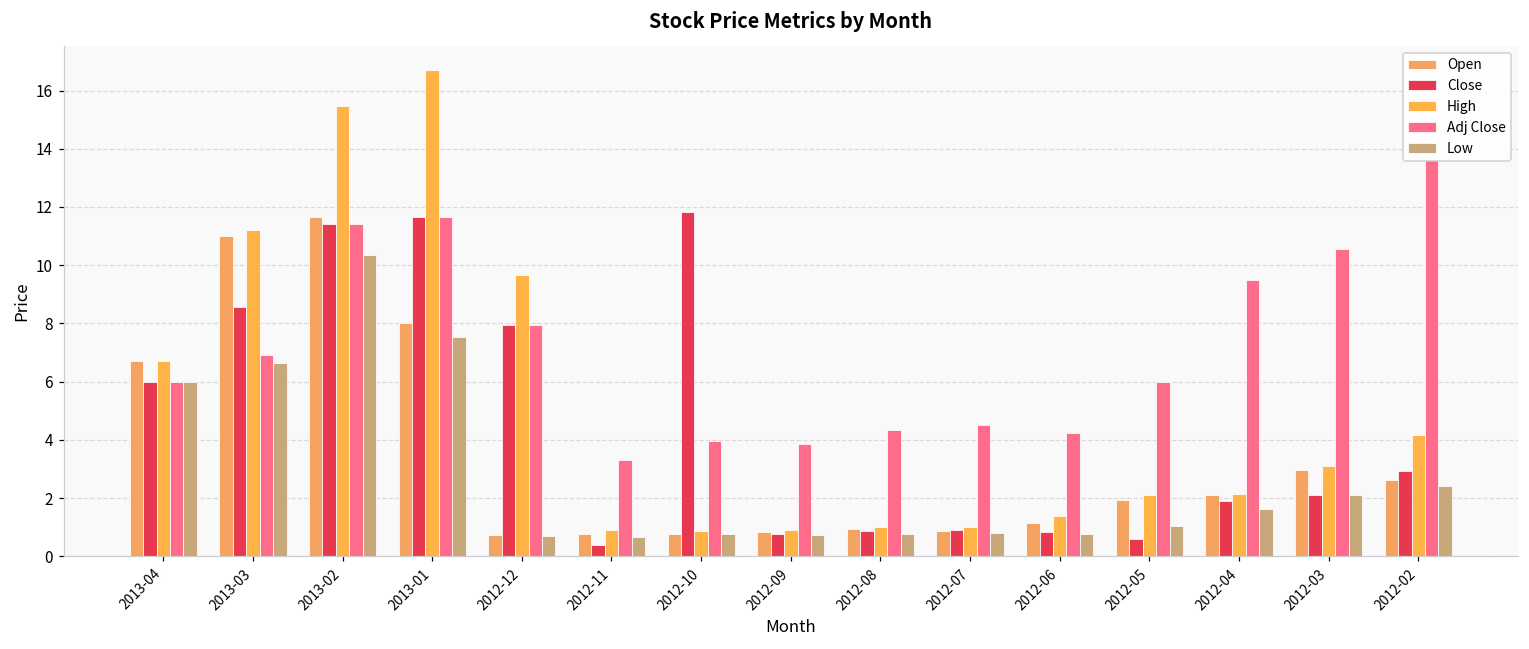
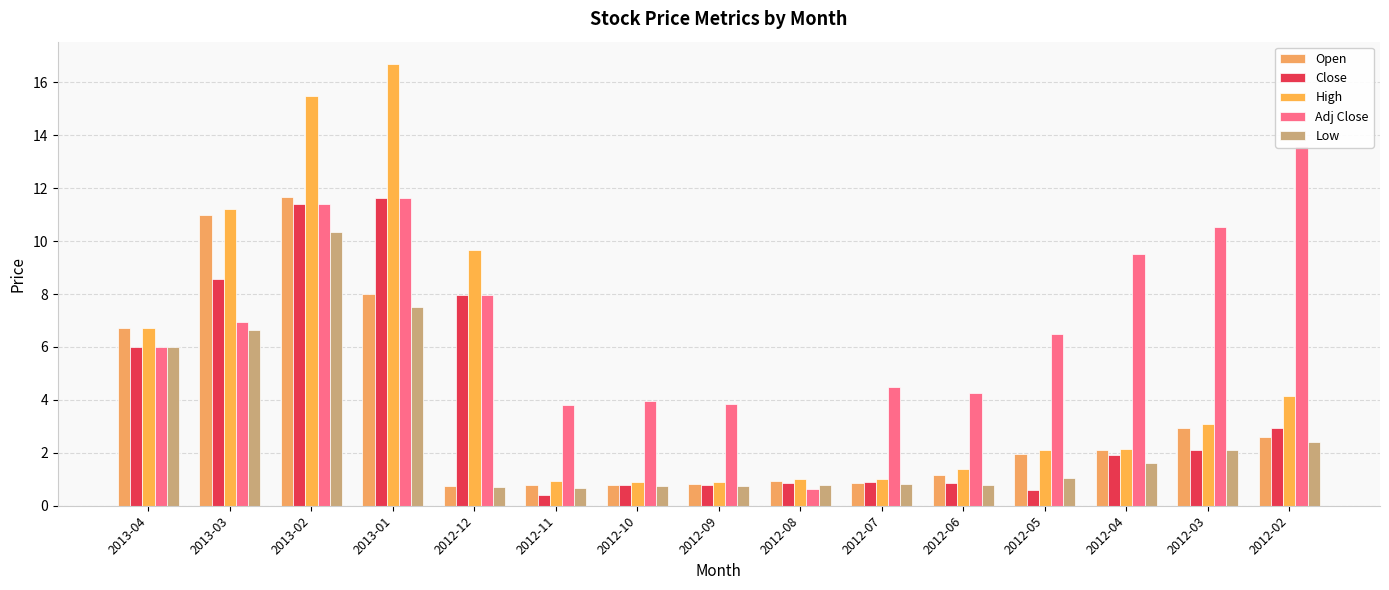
Adj Close, 2012-11: 3.3 -> 3.8
Close, 2012-10: 11.8 -> 0.8
Adj Close, 2012-08: 4.4 -> 0.6
Adj Close, 2012-05: 6.0 -> 6.5
